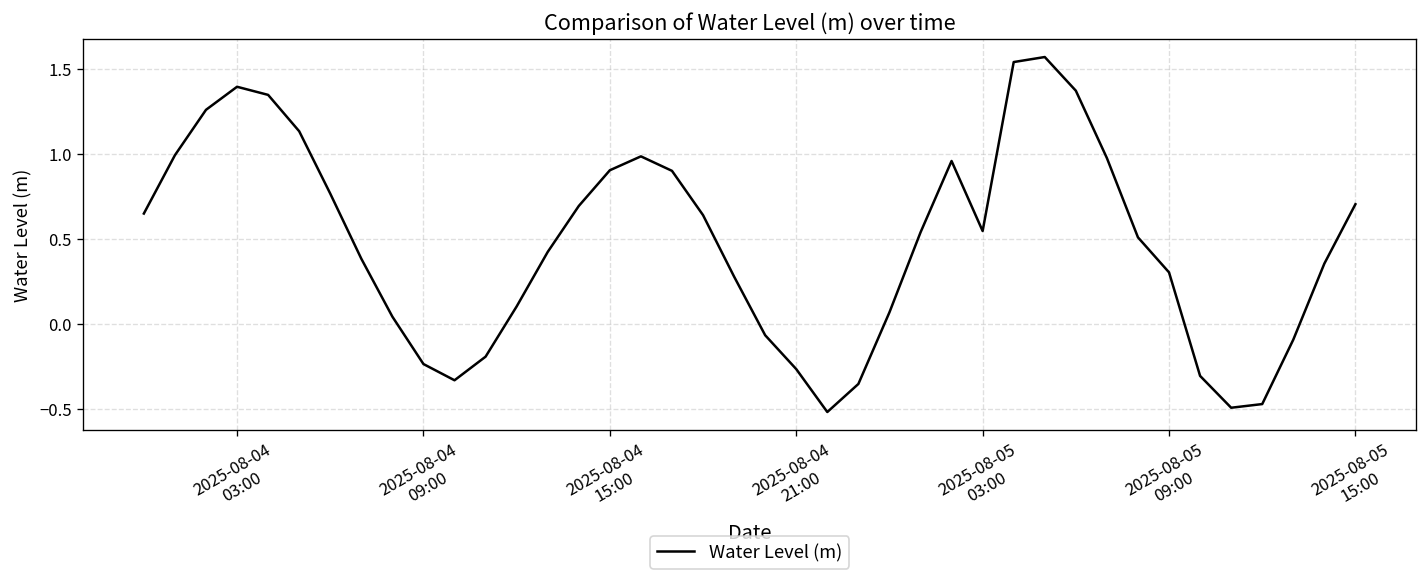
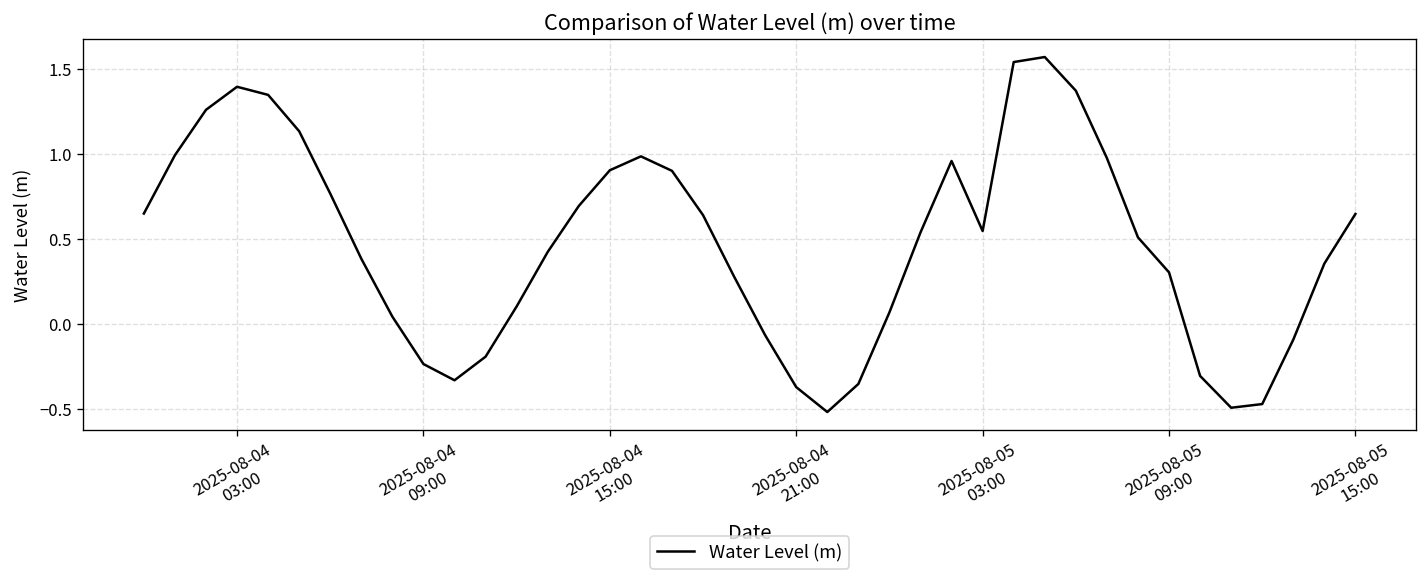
2025-08-04 21:00: -0.27 -> -0.37
2025-08-05 15:00: 0.71 -> 0.65
